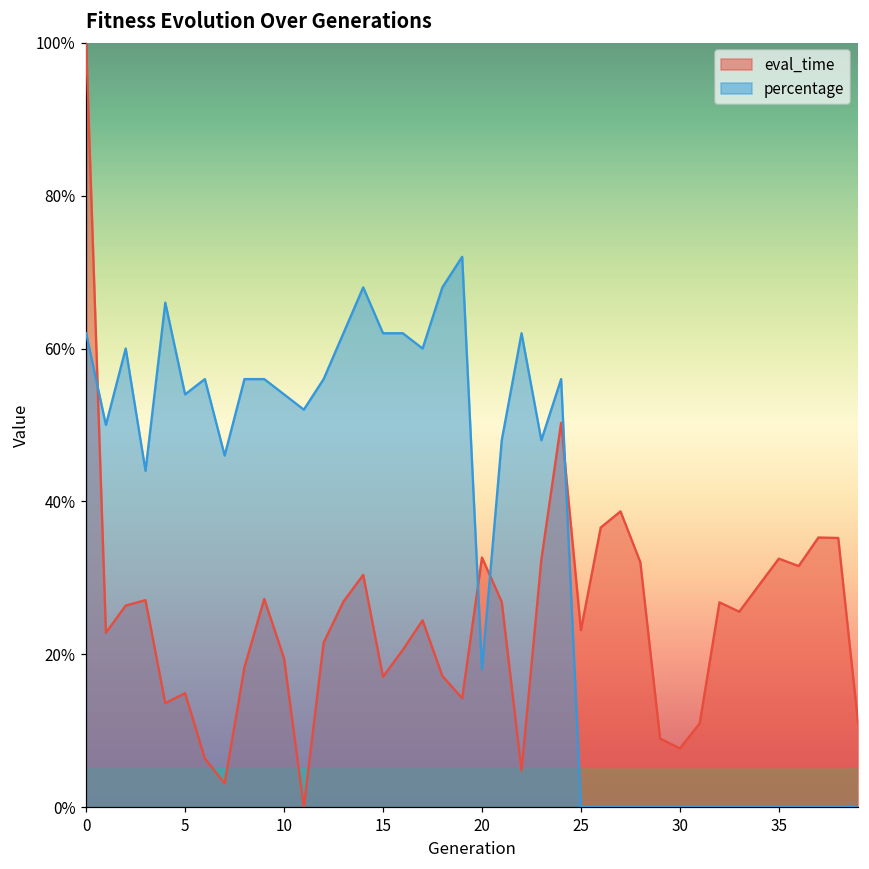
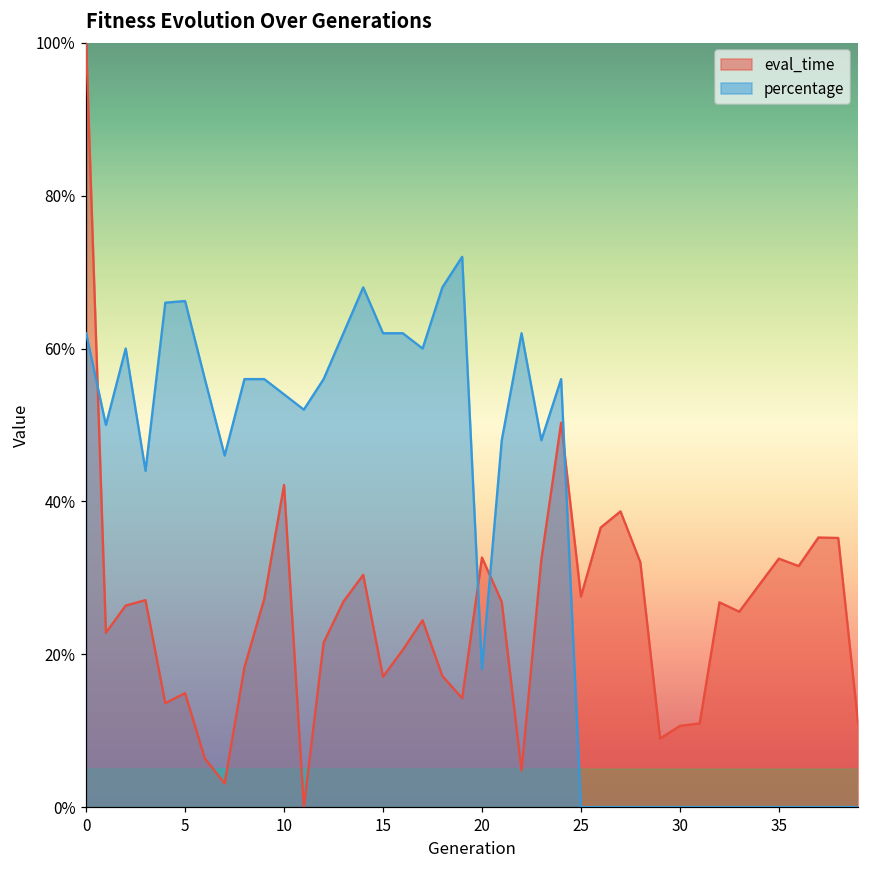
percentage, 5: 54% -> 66%
eval_time, 10: 19% -> 42%
eval_time, 25: 23% -> 28%
eval_time, 30: 8% -> 11%
